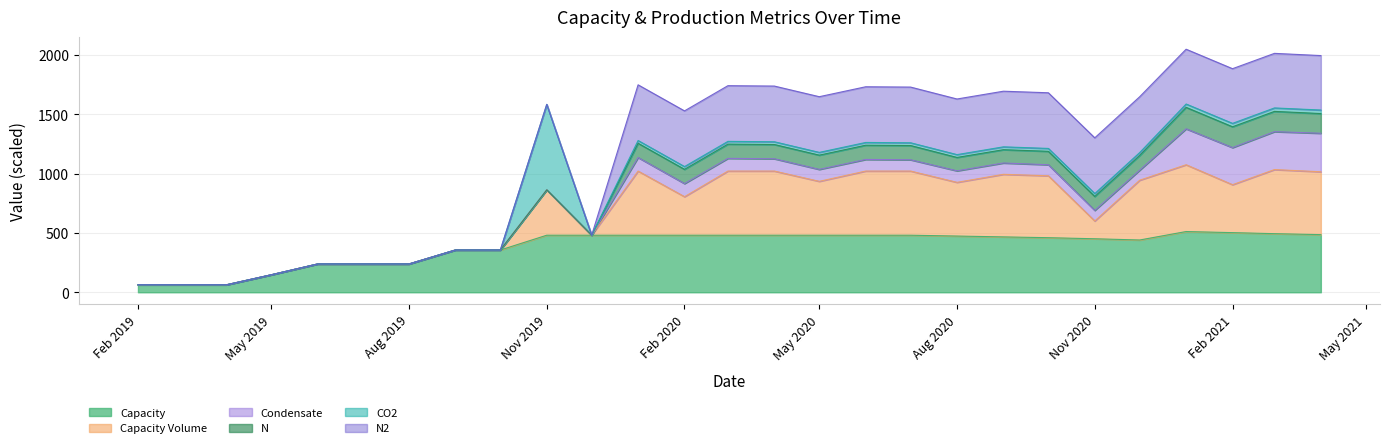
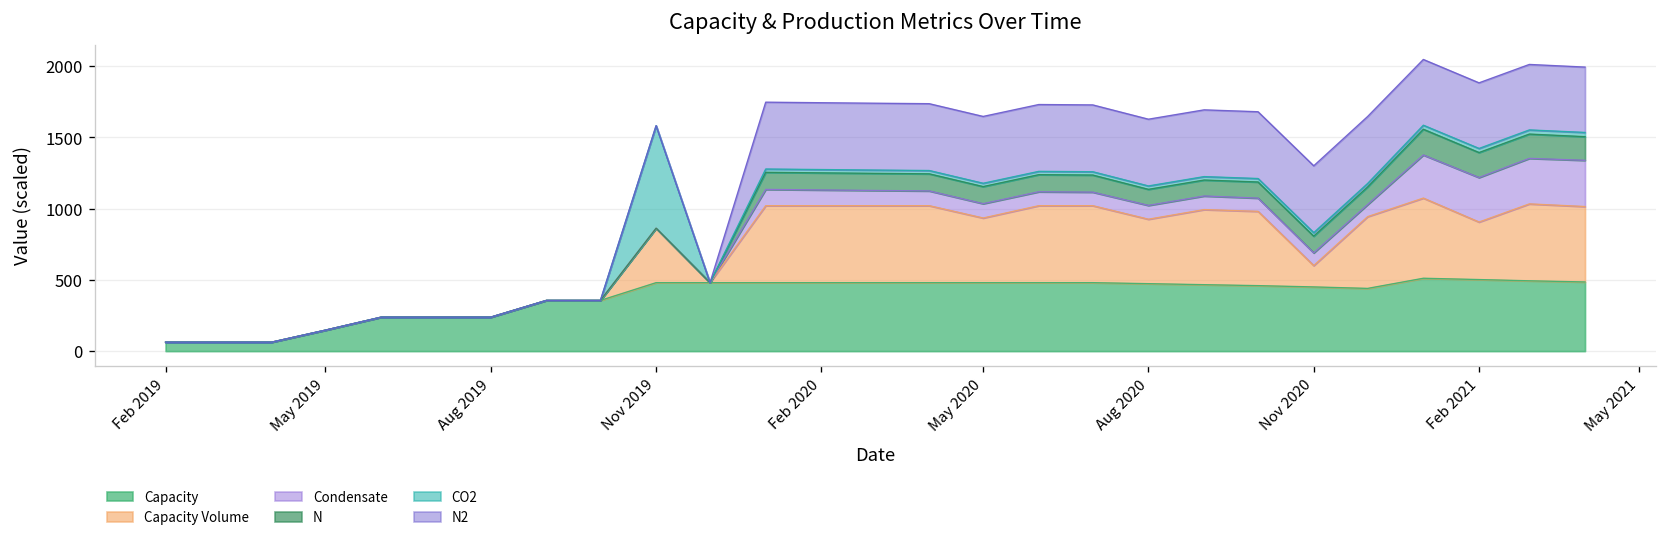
Capacity Volume, Feb 2020: 320 -> 540
